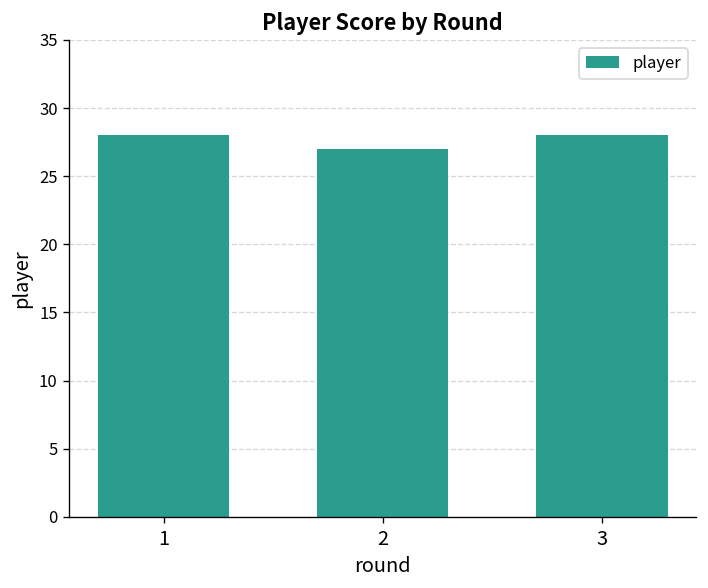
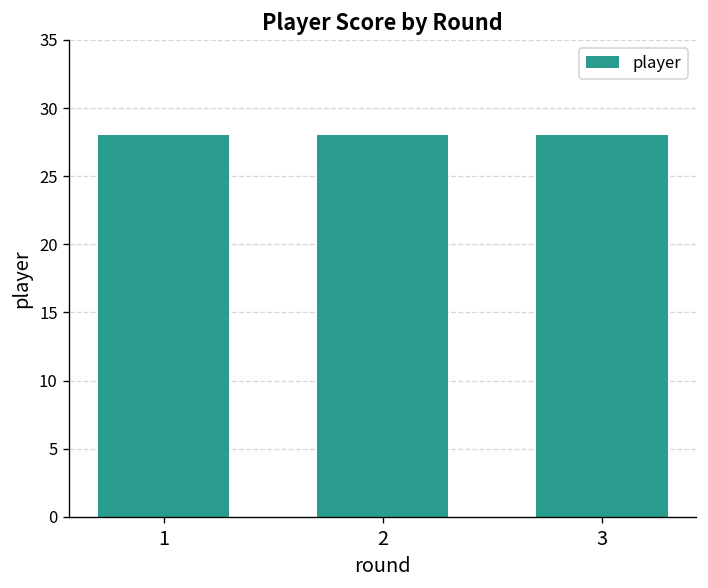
2: 27 -> 28
